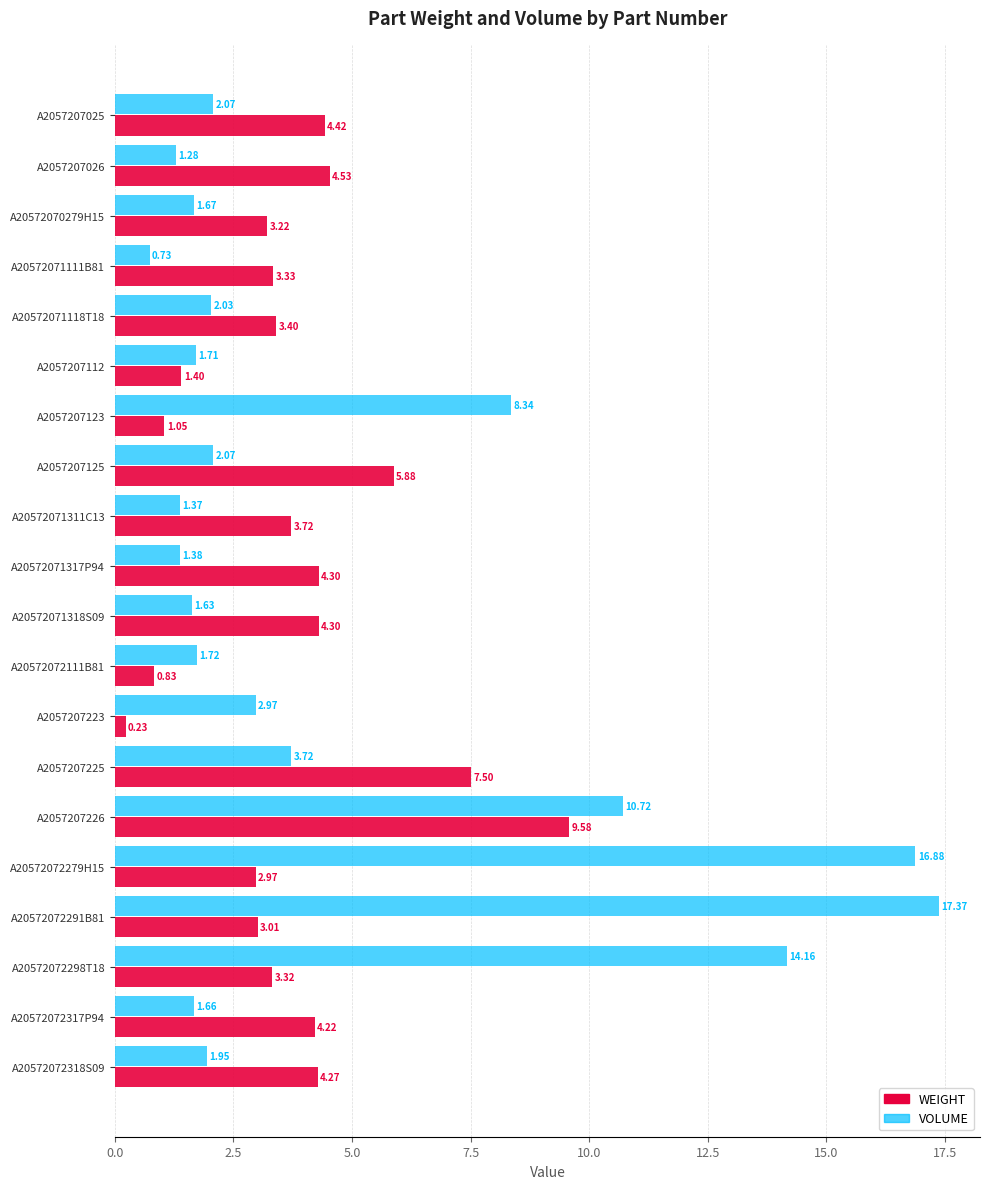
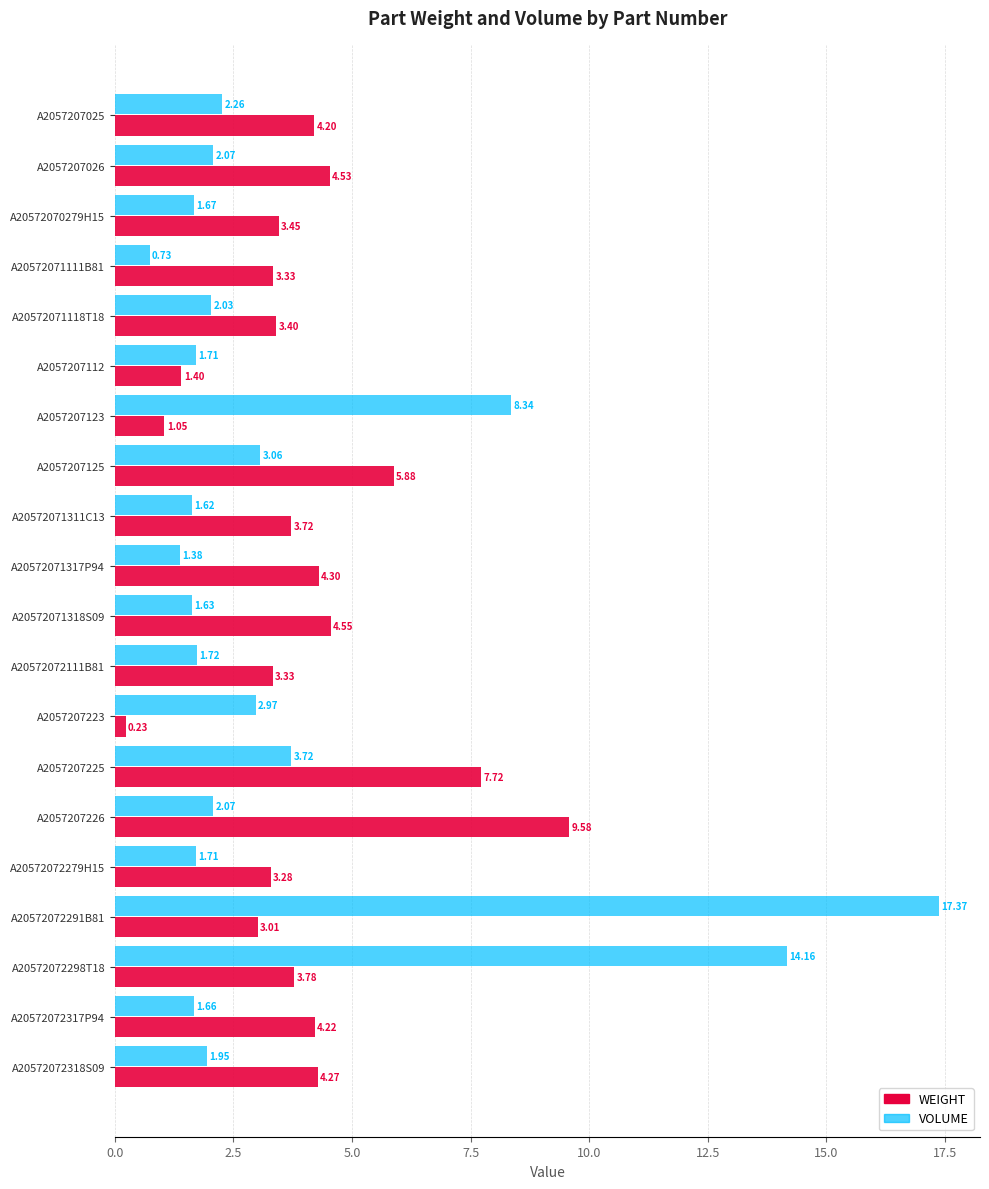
VOLUME, A2057207025: 2.07 -> 2.26
WEIGHT, A2057207025: 4.42 -> 4.20
VOLUME, A2057207026: 1.28 -> 2.07
WEIGHT, A20572070279H15: 3.22 -> 3.45
VOLUME, A2057207125: 2.07 -> 3.06
VOLUME, A20572071311C13: 1.37 -> 1.62
WEIGHT, A20572071318S09: 4.30 -> 4.55
WEIGHT, A20572072111B81: 0.83 -> 3.33
WEIGHT, A2057207225: 7.50 -> 7.72
VOLUME, A2057207226: 10.72 -> 2.07
VOLUME, A20572072279H15: 16.88 -> 1.71
WEIGHT, A20572072279H15: 2.97 -> 3.28
WEIGHT, A20572072298T18: 3.32 -> 3.78
